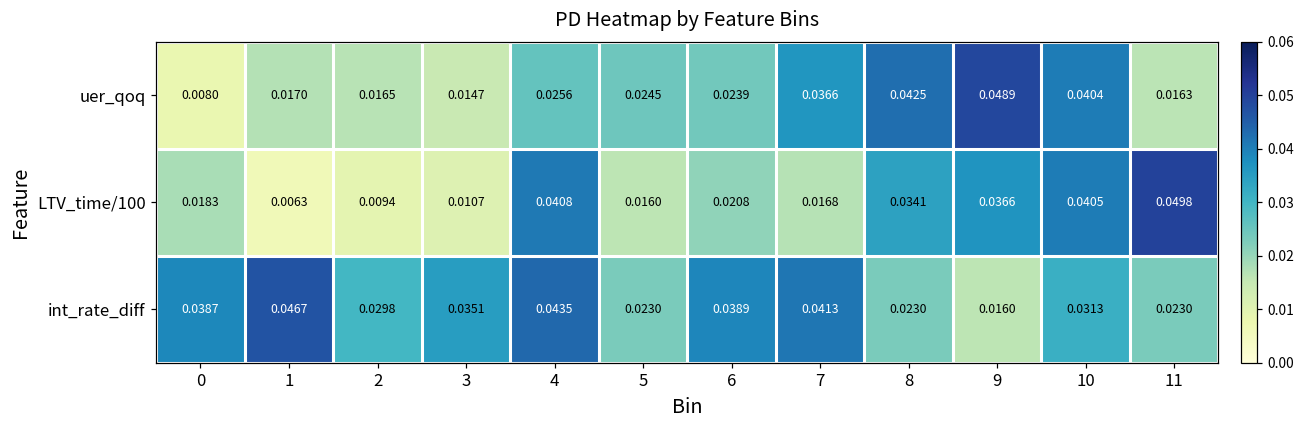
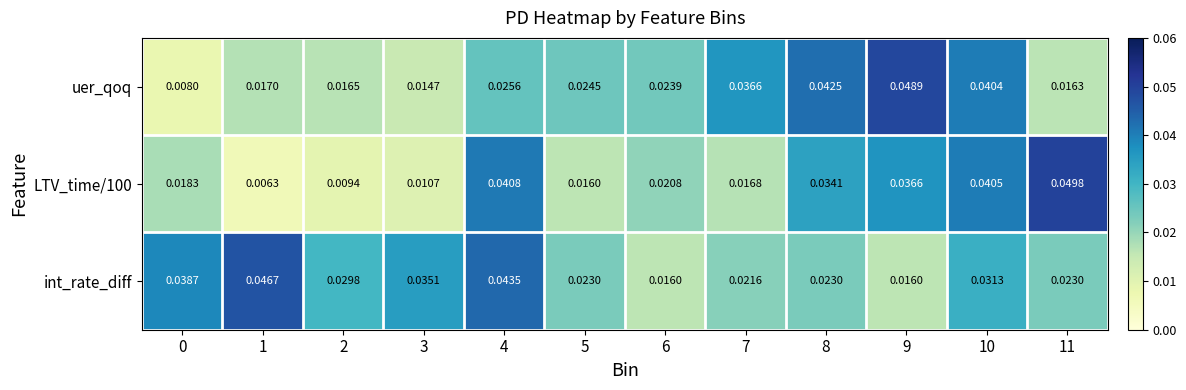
int_rate_diff, 6: 0.0389 -> 0.0160
int_rate_diff, 7: 0.0413 -> 0.0216
